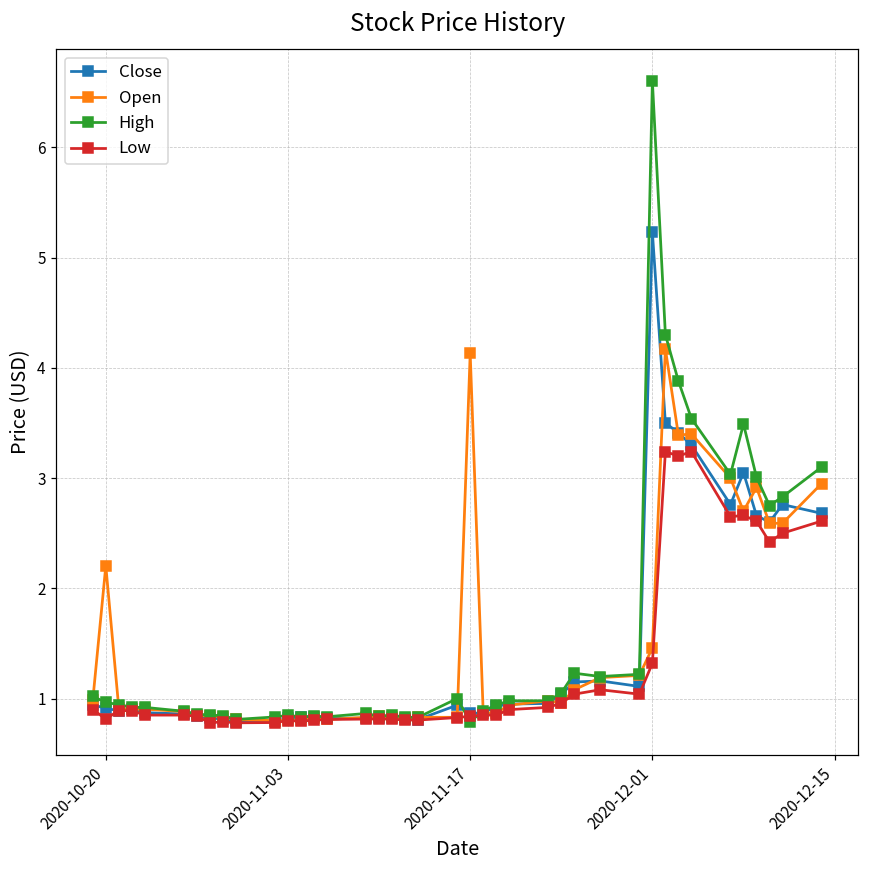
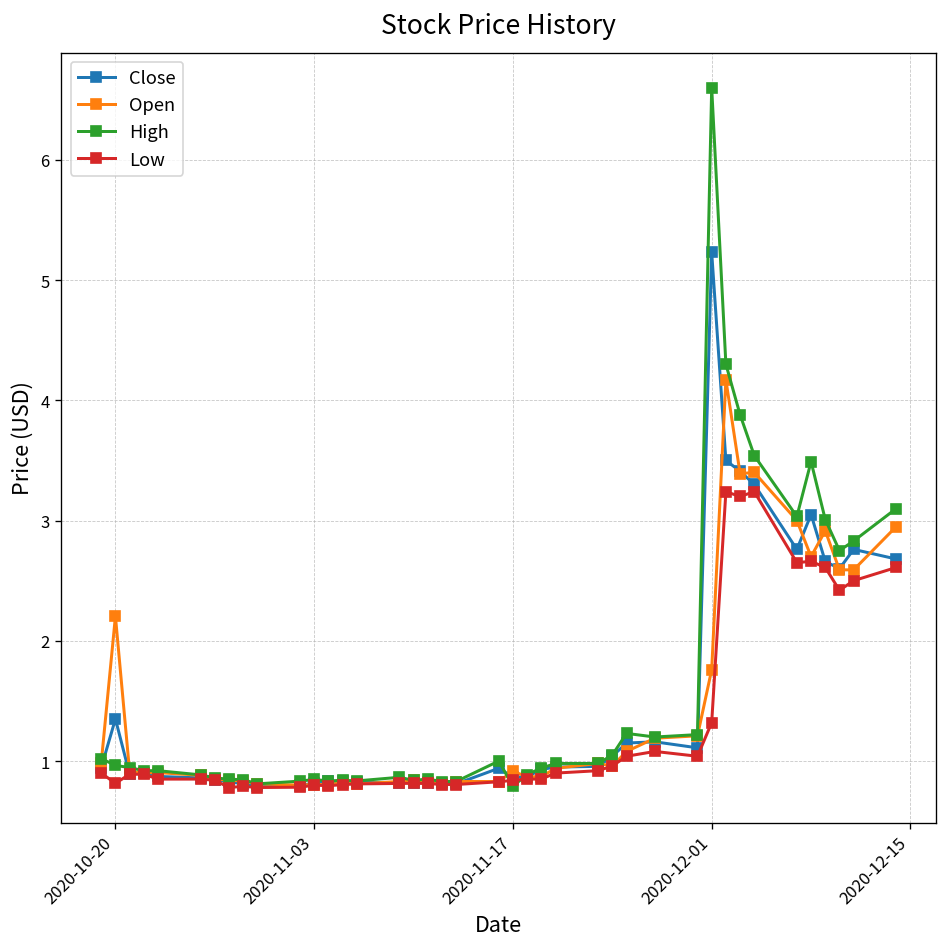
Close, 2020-10-20: 0.91 -> 1.35
Open, 2020-11-17: 4.13 -> 0.91
Open, 2020-12-01: 1.46 -> 1.76
